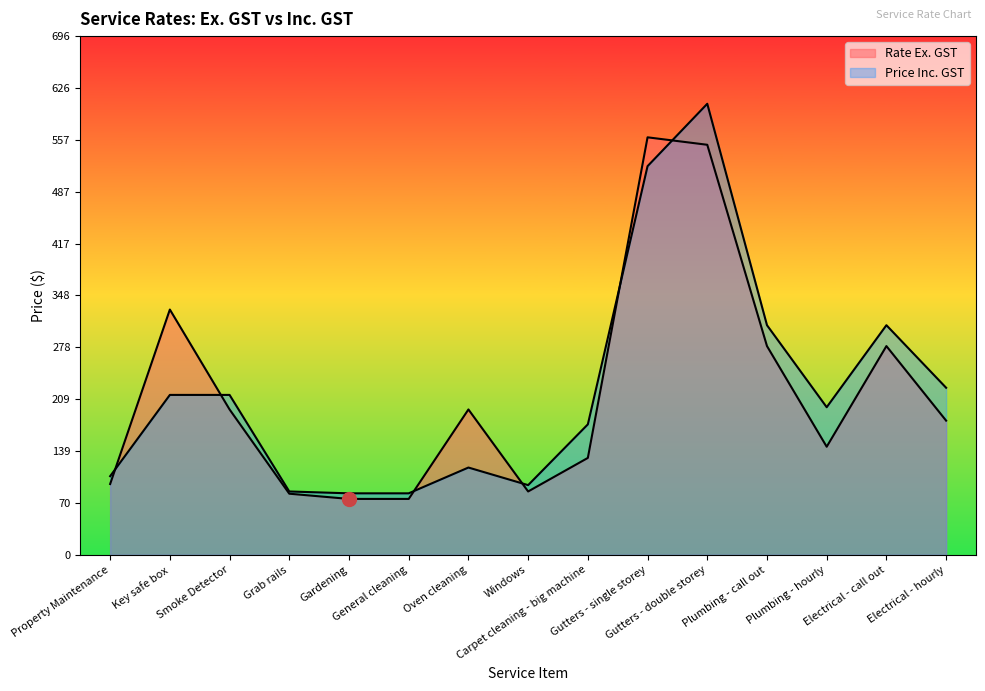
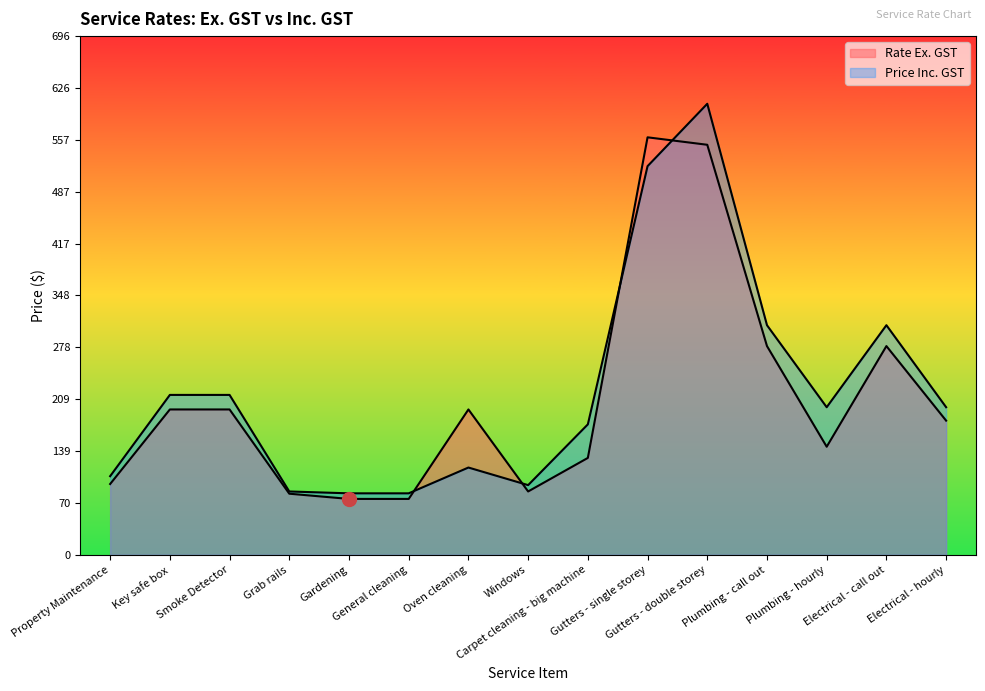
Rate Ex. GST, Key safe box: 330 -> 200
Price Inc. GST, Electrical - hourly: 220 -> 200
